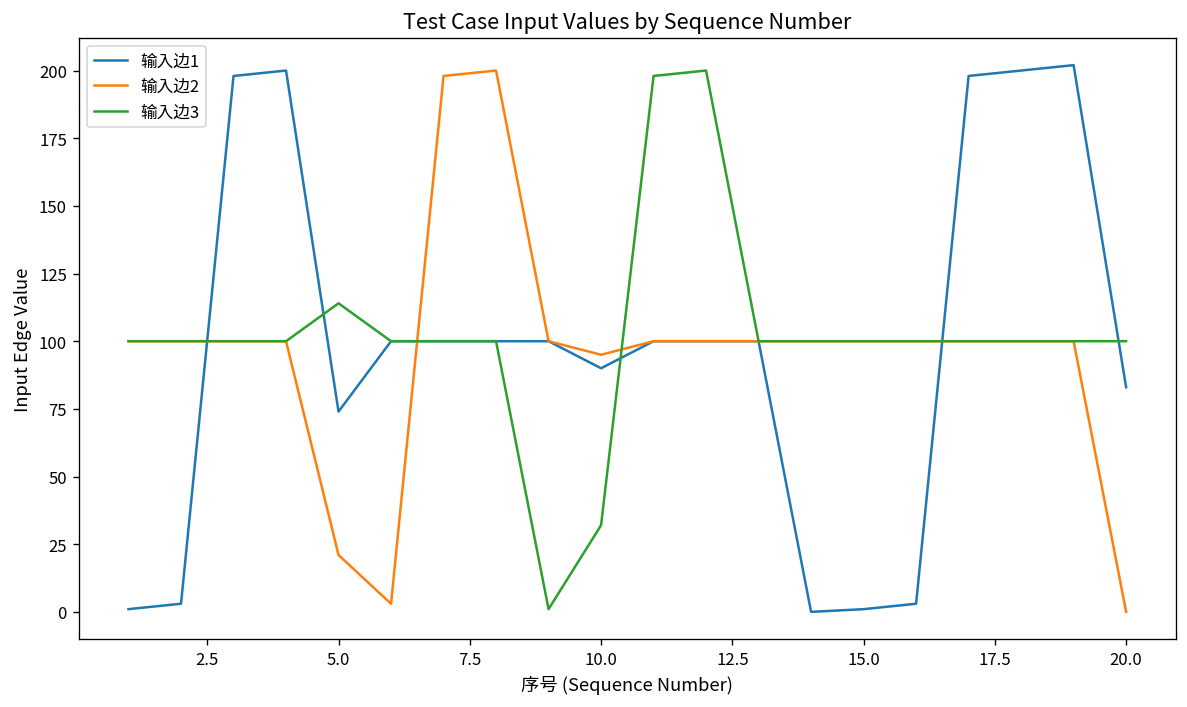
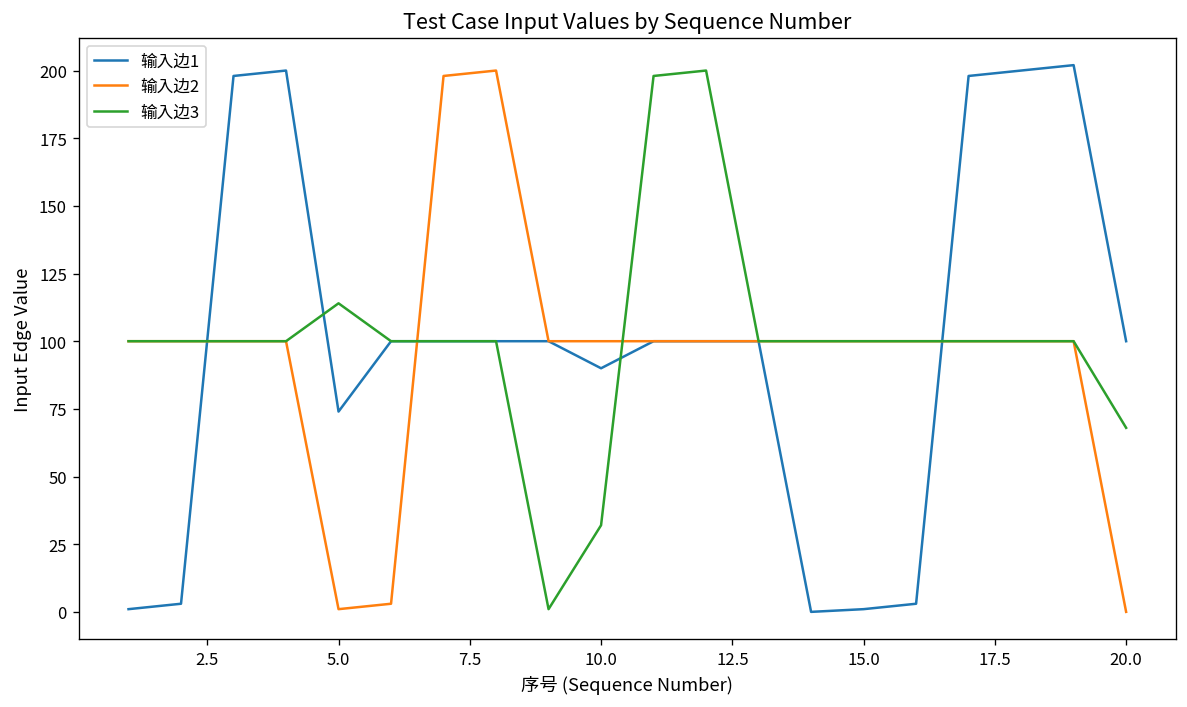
输入边2, 5.0: 21 -> 1
输入边2, 10.0: 95 -> 100
输入边1, 20.0: 83 -> 100
输入边3, 20.0: 100 -> 68
